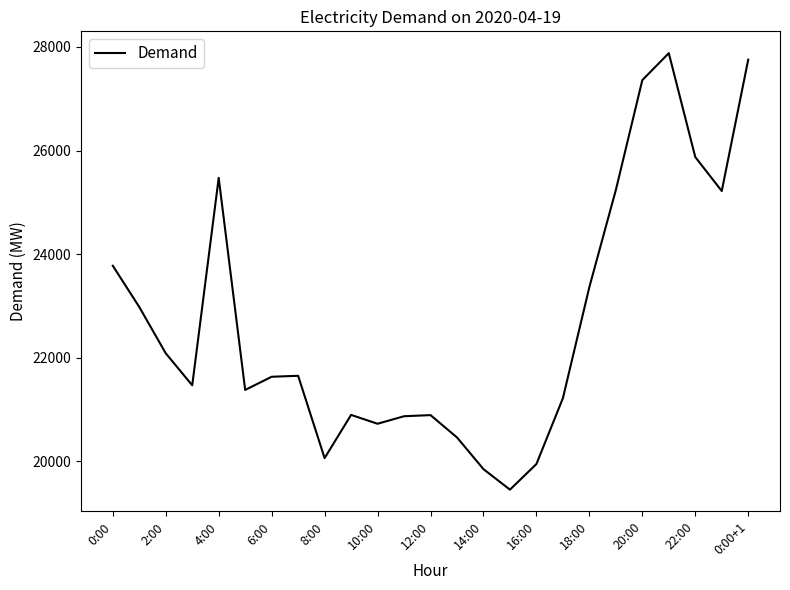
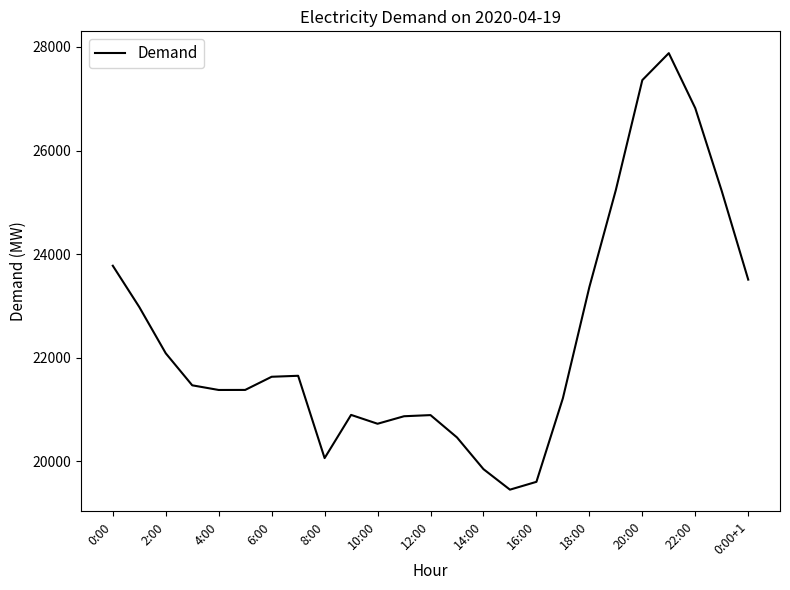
4:00: 25500 -> 21400
16:00: 19900 -> 19600
22:00: 25900 -> 26800
0:00+1: 27800 -> 23500
